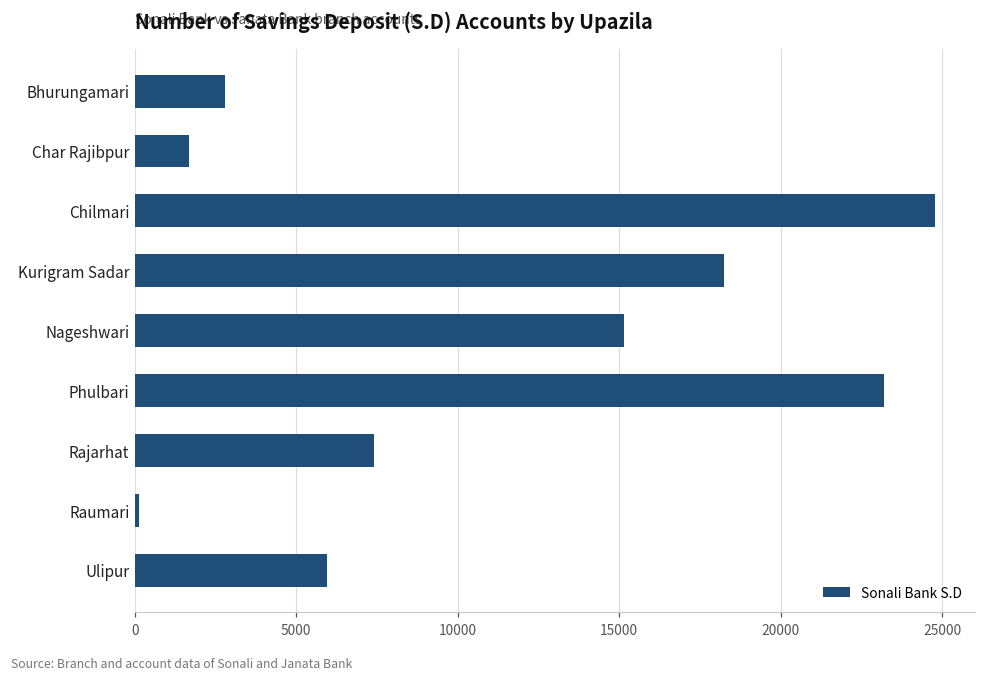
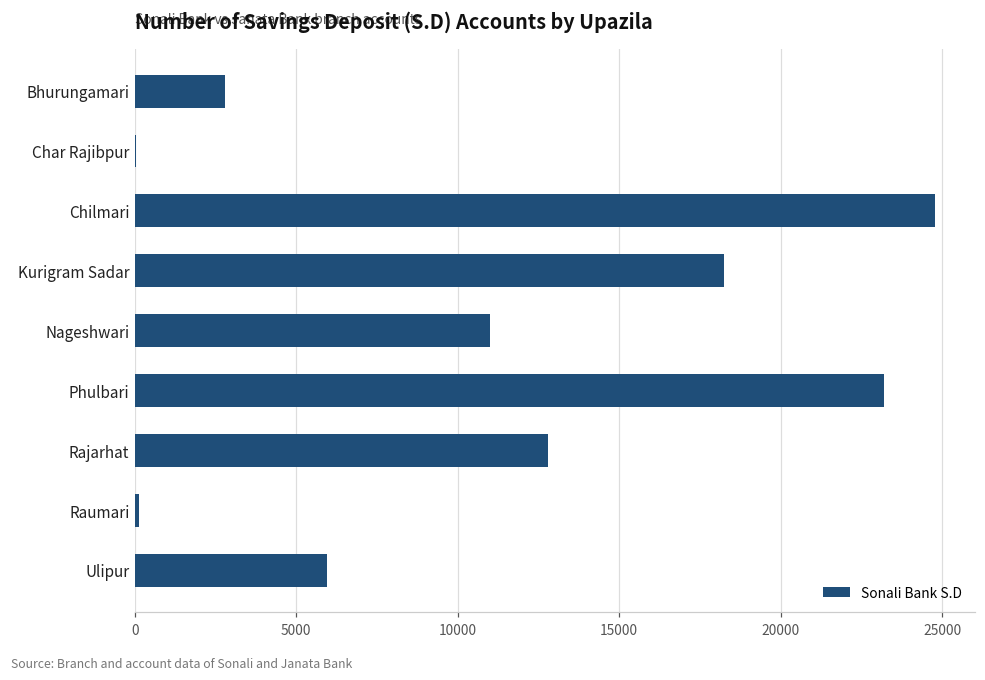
Char Rajibpur: 1700 -> 0
Nageshwari: 15200 -> 11000
Rajarhat: 7400 -> 12800
